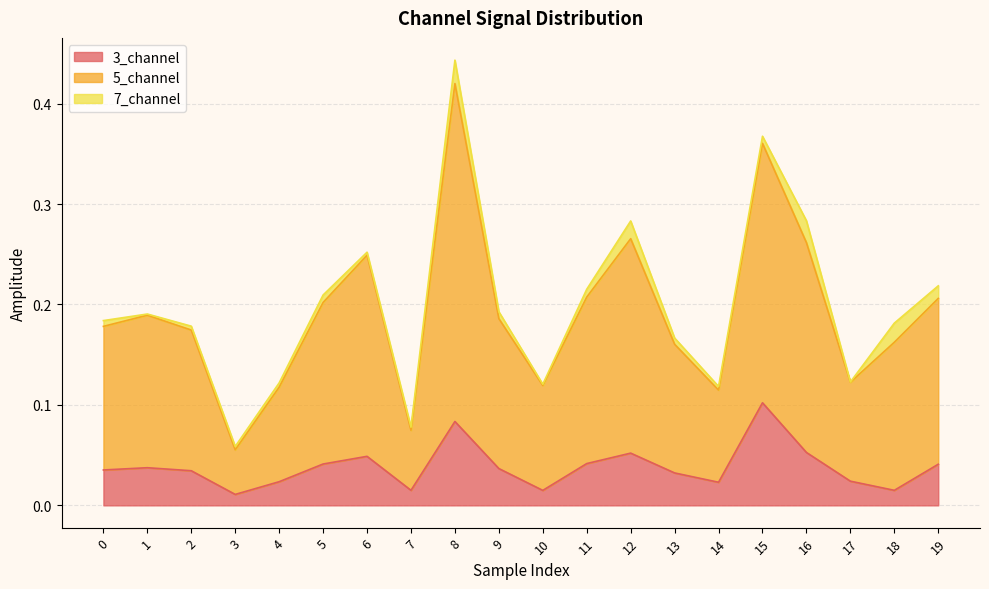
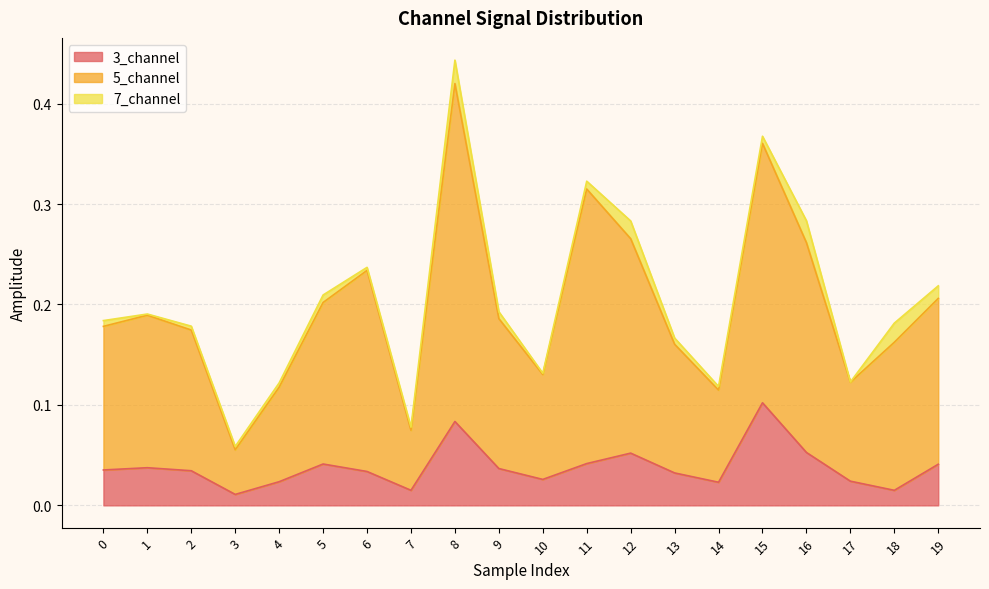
3_channel, 6: 0.049 -> 0.034
3_channel, 10: 0.015 -> 0.026
5_channel, 11: 0.166 -> 0.273
